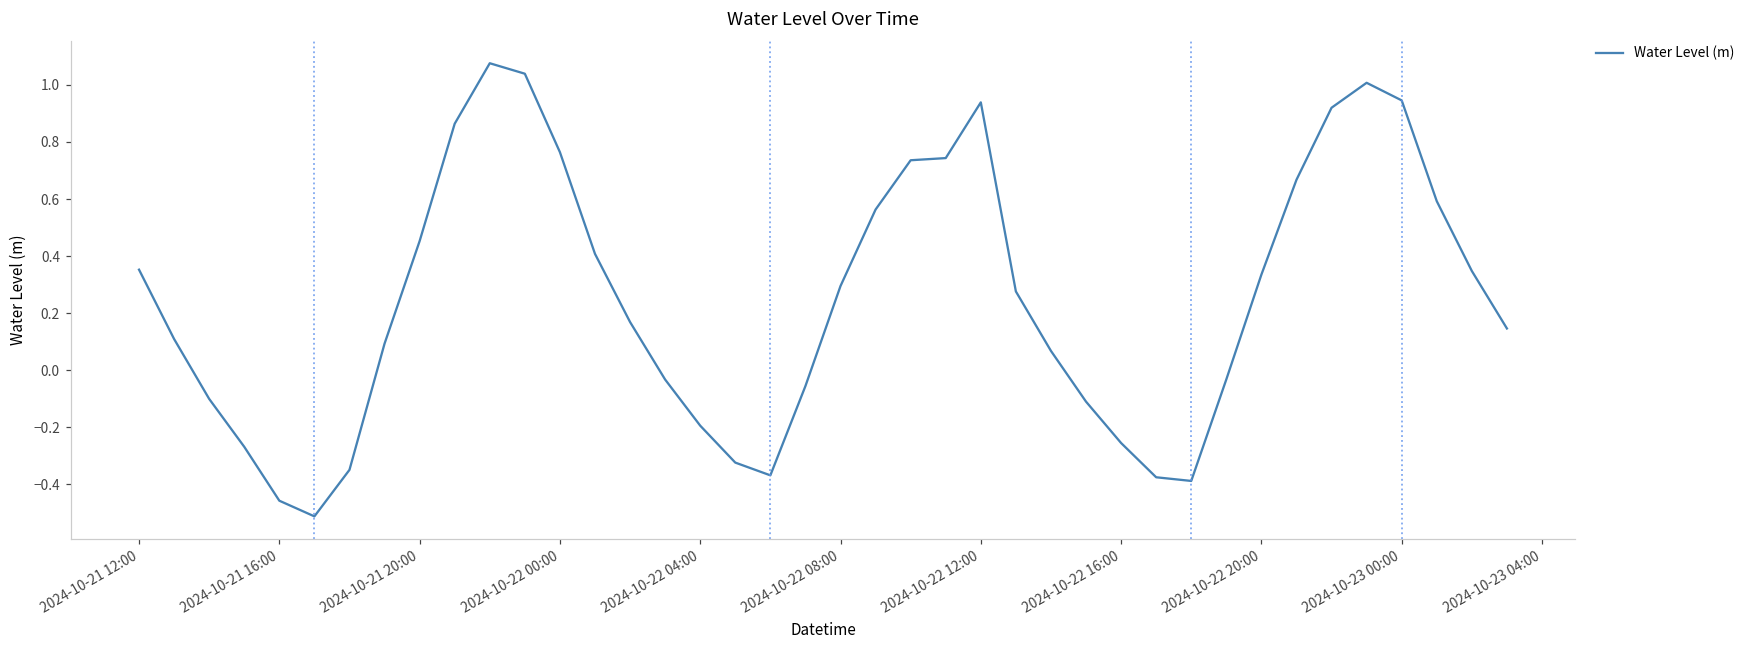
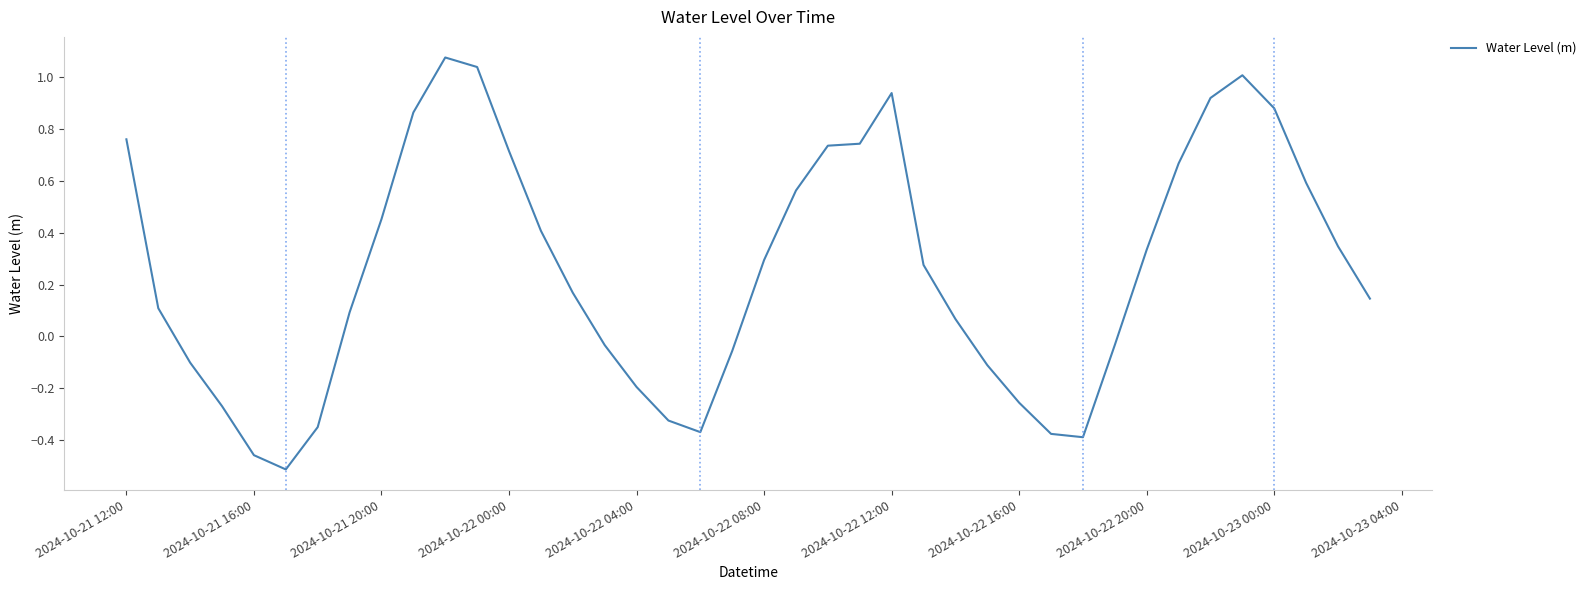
2024-10-21 12:00: 0.35 -> 0.76
2024-10-22 00:00: 0.76 -> 0.72
2024-10-23 00:00: 0.95 -> 0.88
